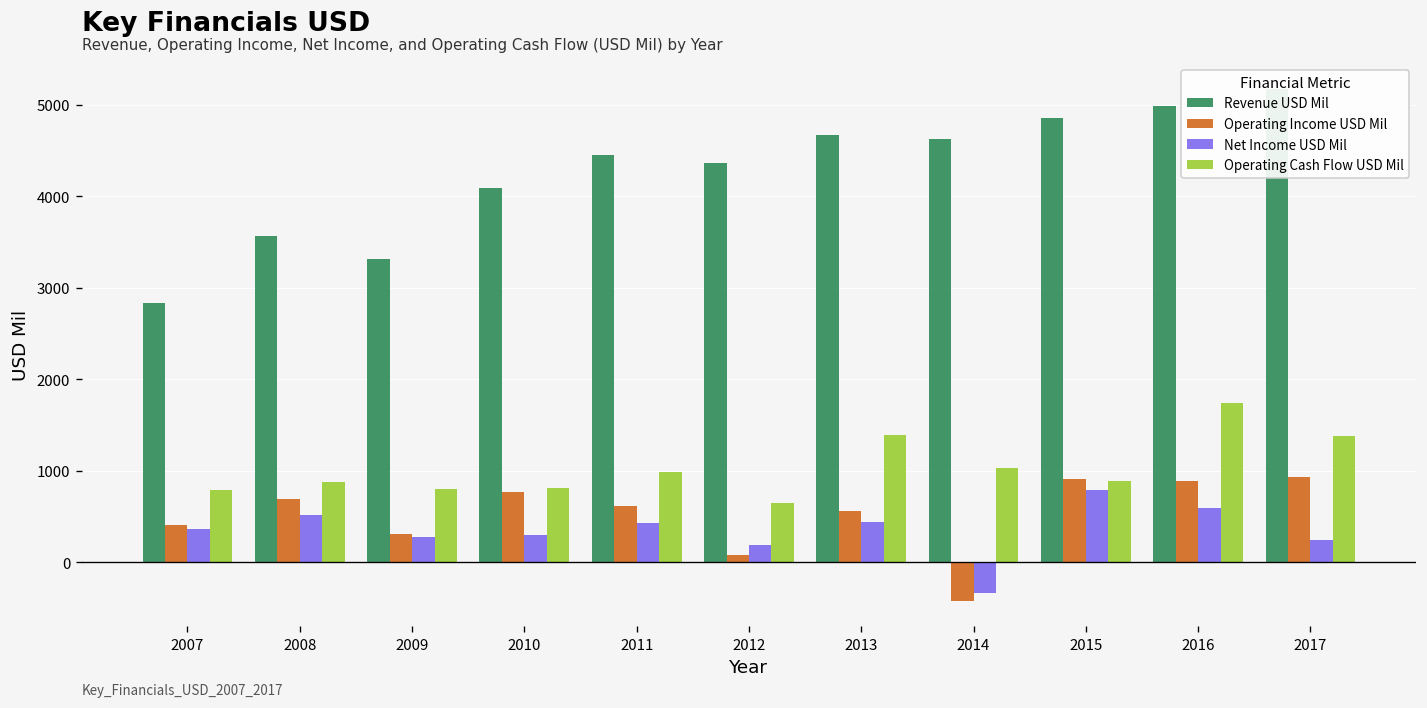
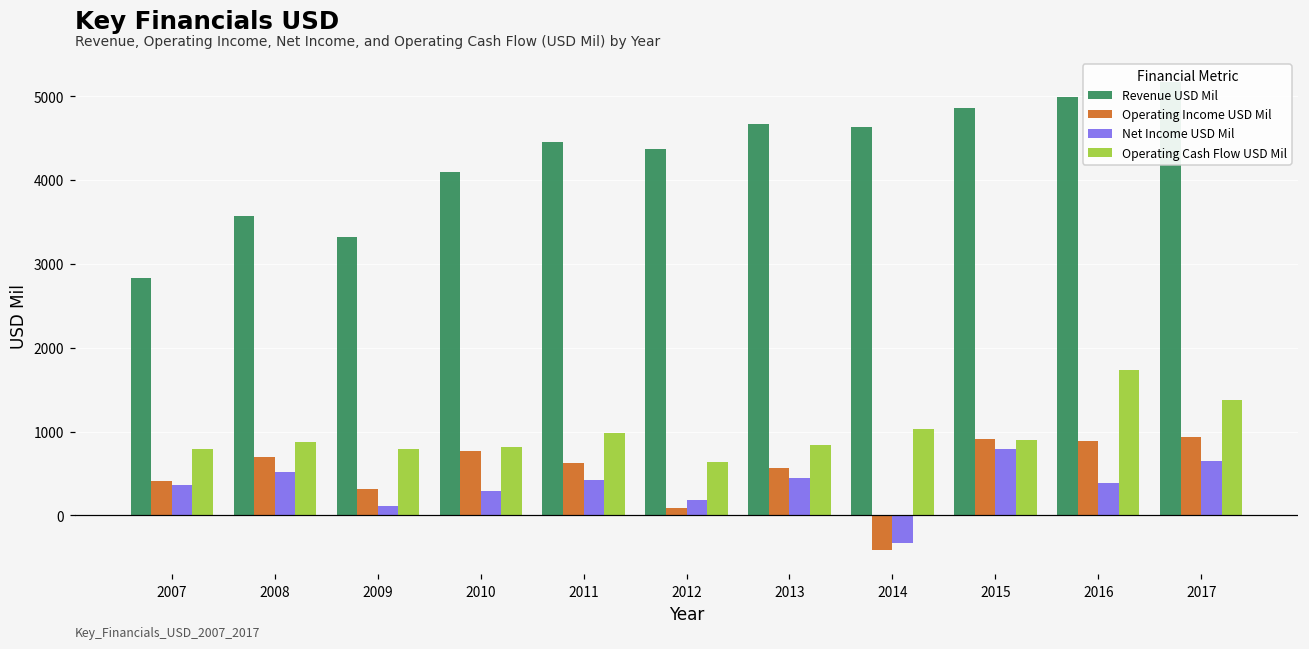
Net Income USD Mil, 2009: 300 -> 100
Operating Cash Flow USD Mil, 2013: 1400 -> 800
Net Income USD Mil, 2016: 600 -> 400
Net Income USD Mil, 2017: 200 -> 600
